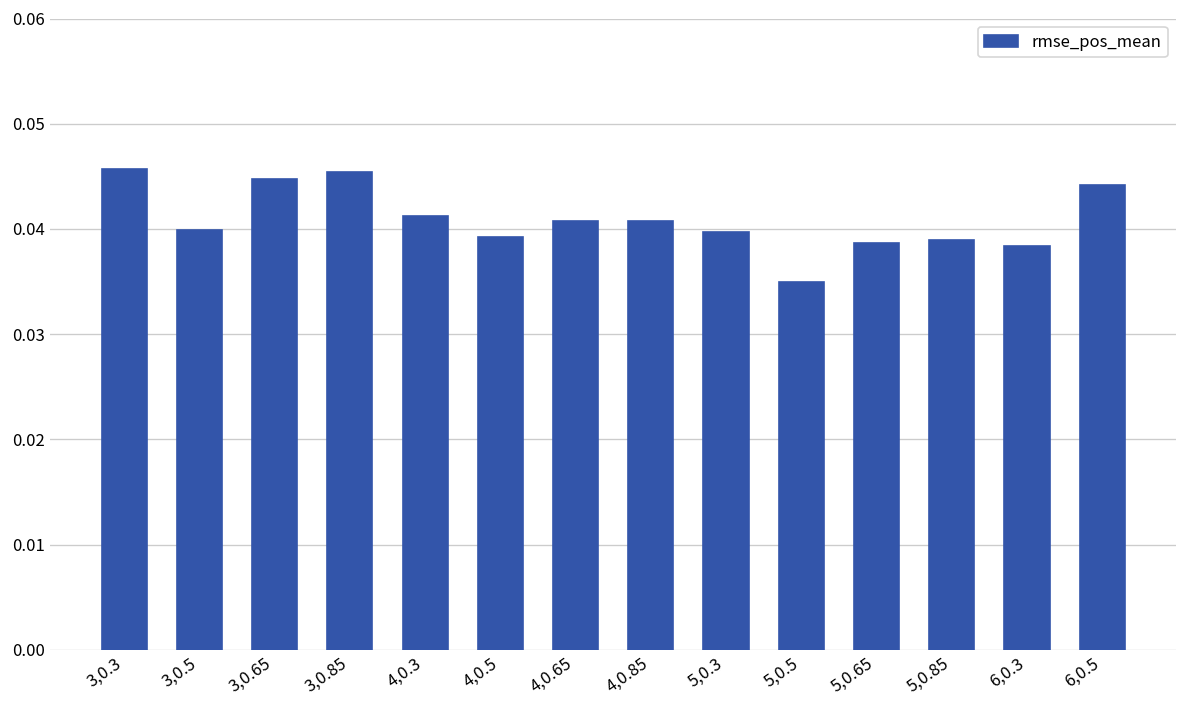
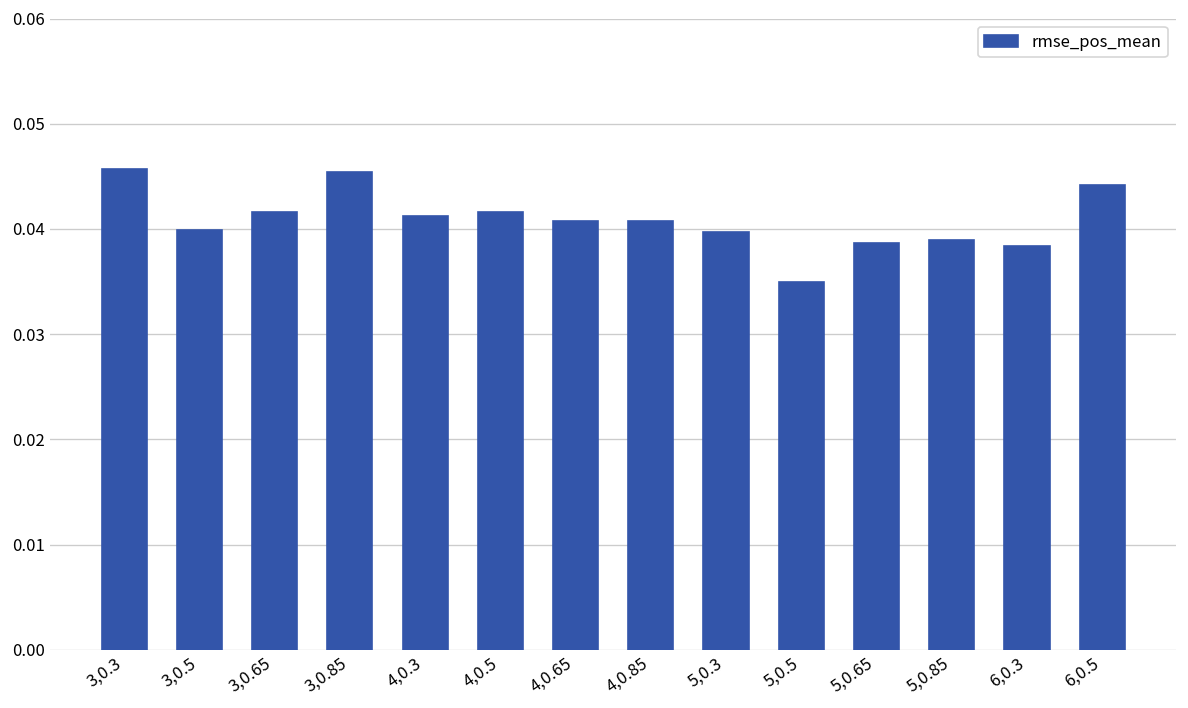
3,0.65: 0.045 -> 0.042
4,0.5: 0.039 -> 0.042
